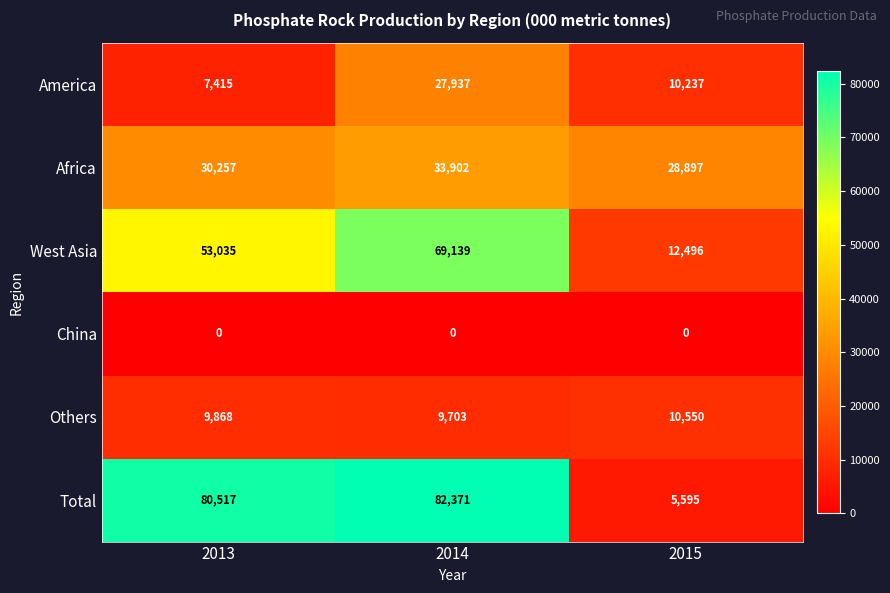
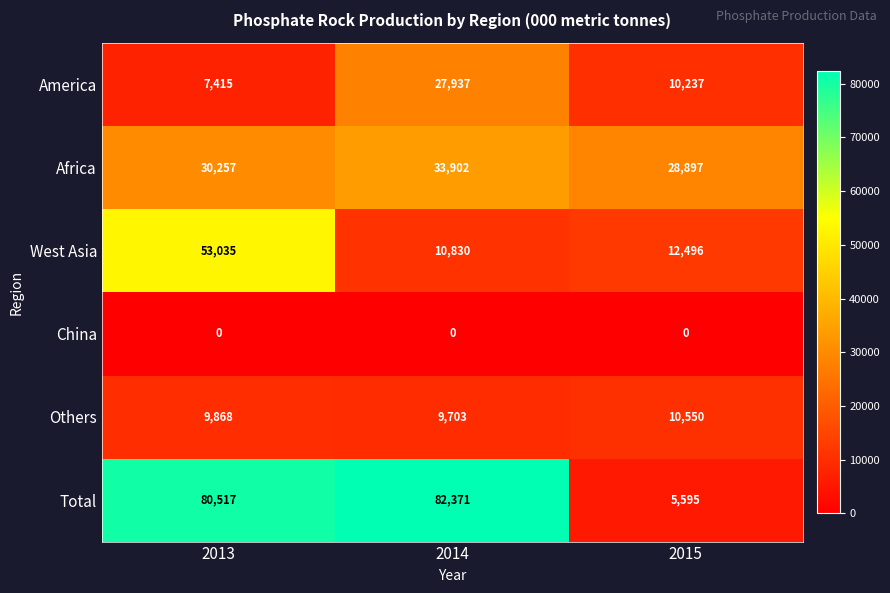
West Asia, 2014: 69,139 -> 10,830
